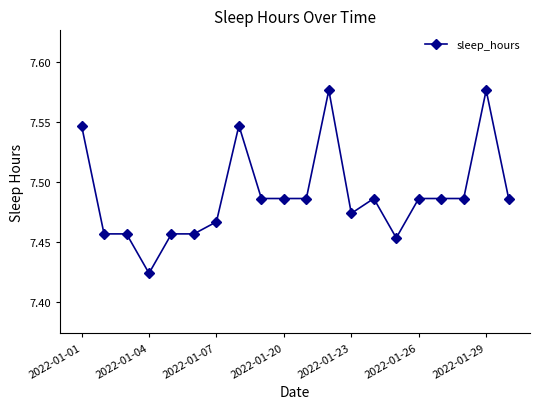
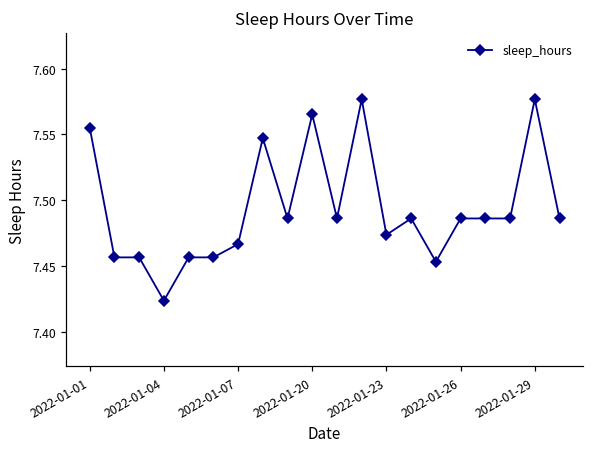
2022-01-01: 7.547 -> 7.555
2022-01-20: 7.486 -> 7.565
